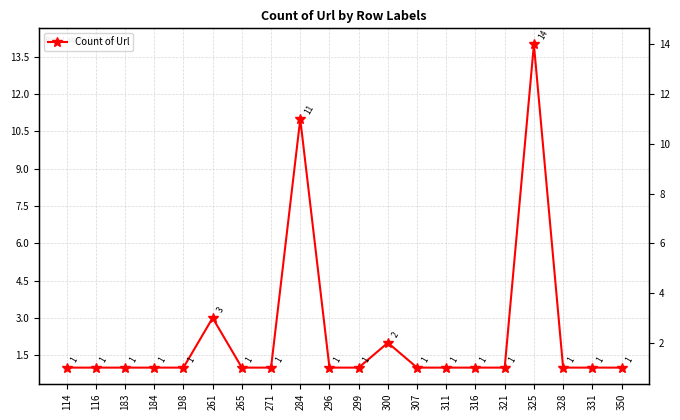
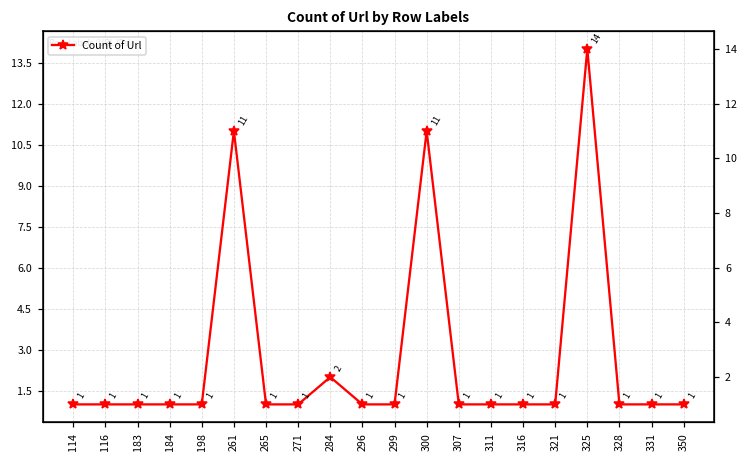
261: 3 -> 11
284: 11 -> 2
300: 2 -> 11
